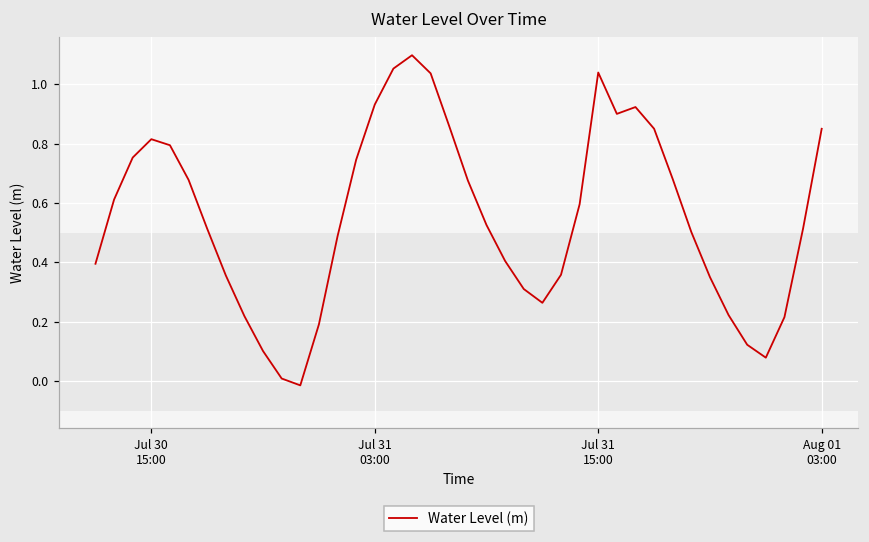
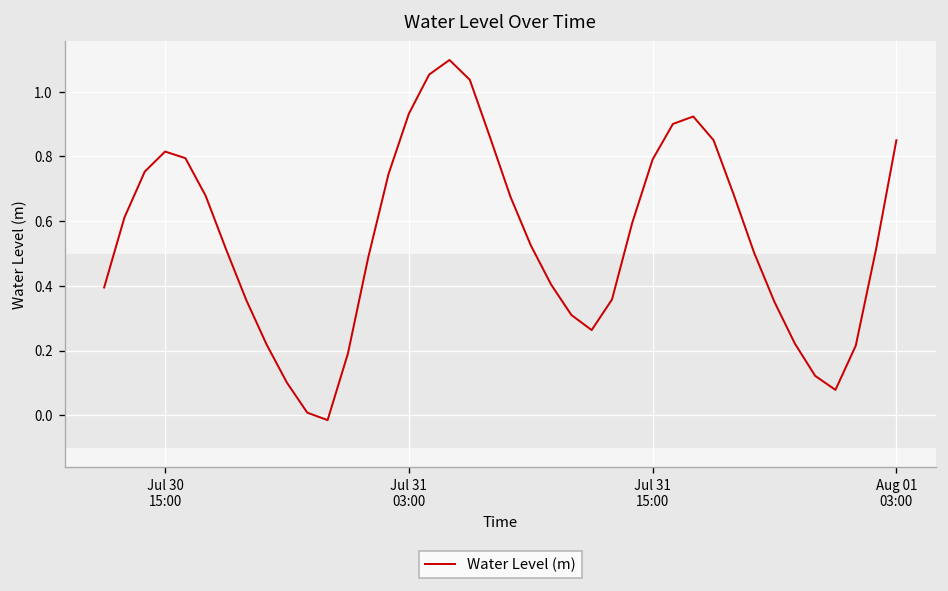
Jul 31 15:00: 1.04 -> 0.79
